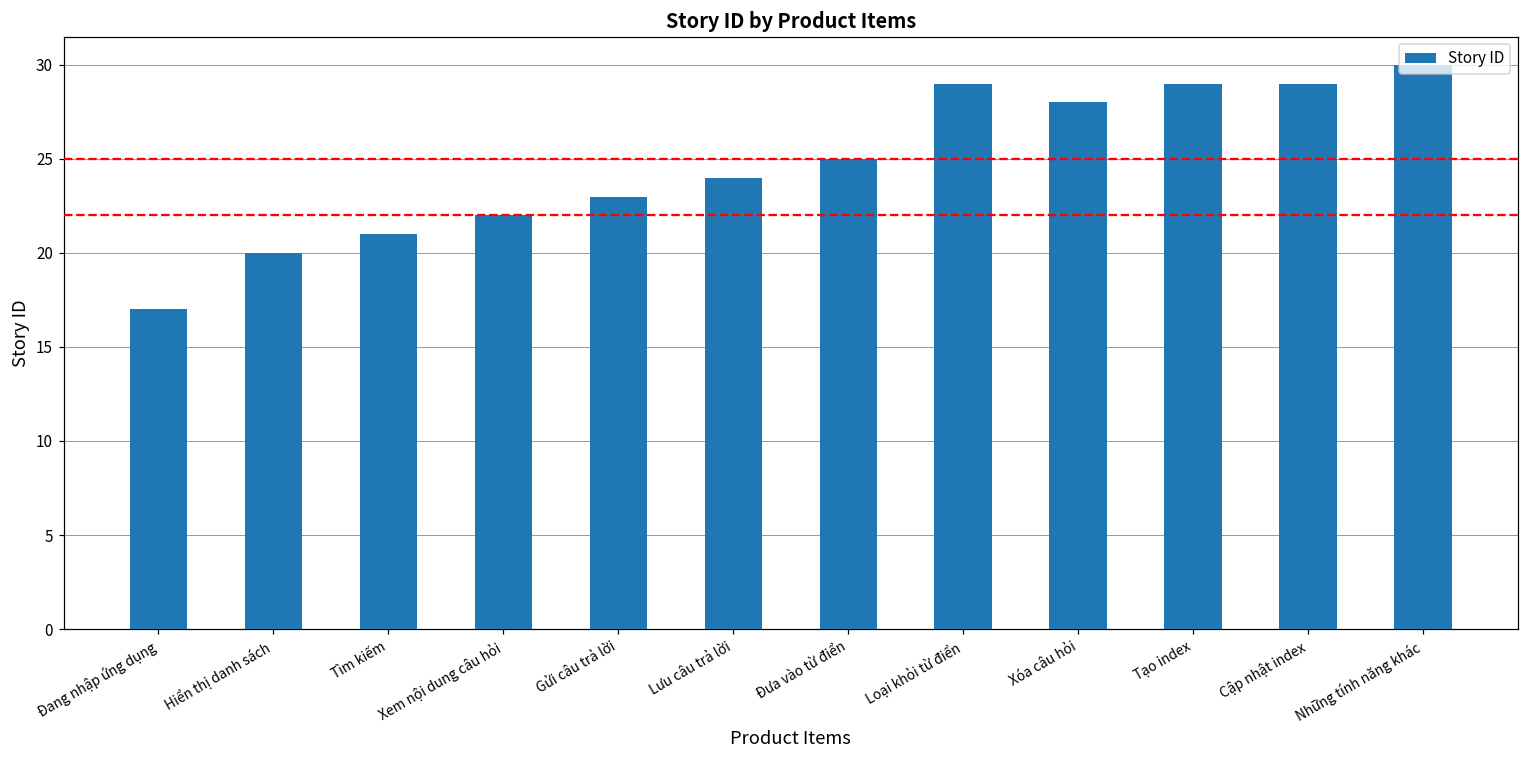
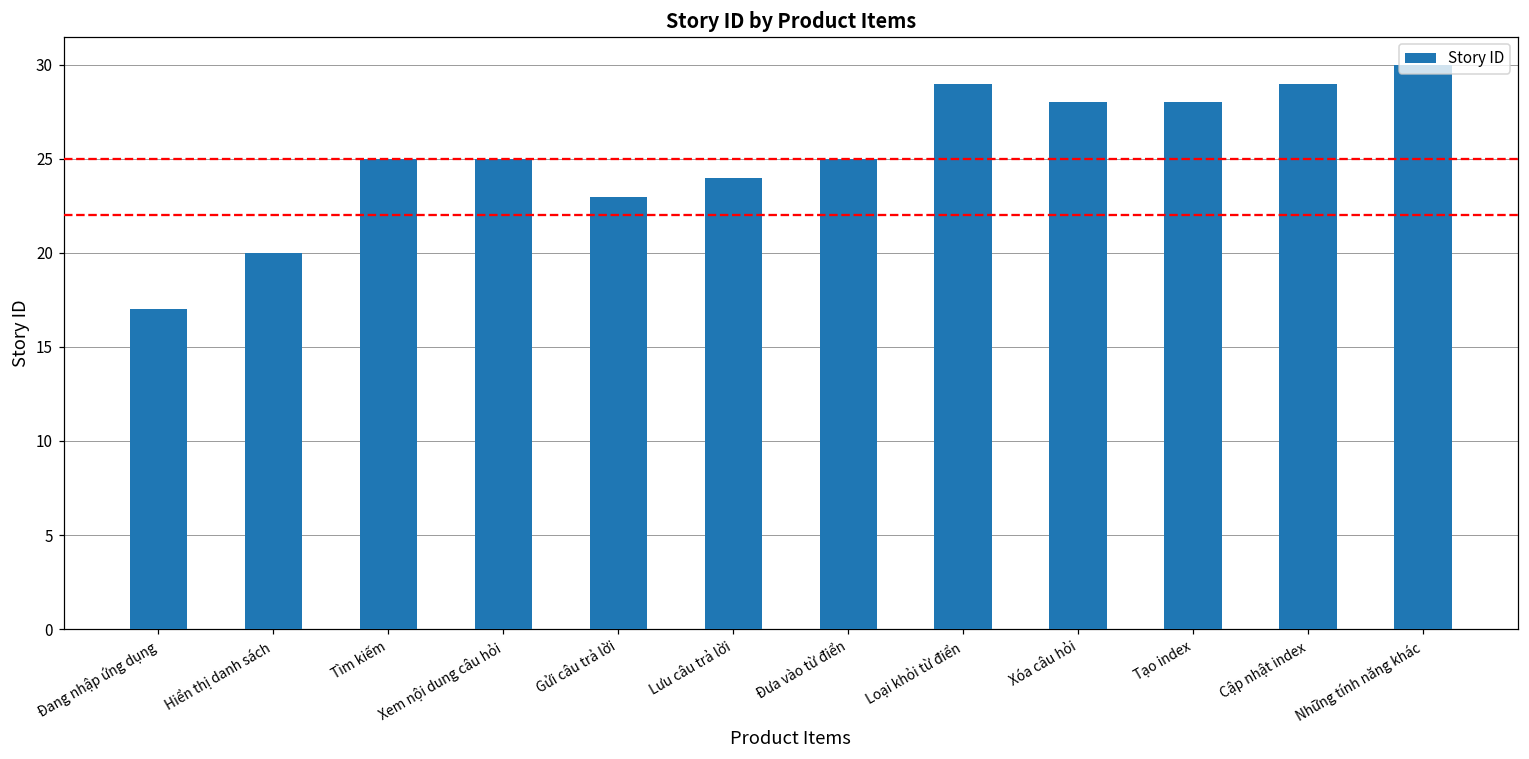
Tìm kiếm: 21 -> 25
Xem nội dung câu hỏi: 22 -> 25
Tạo index: 29 -> 28
